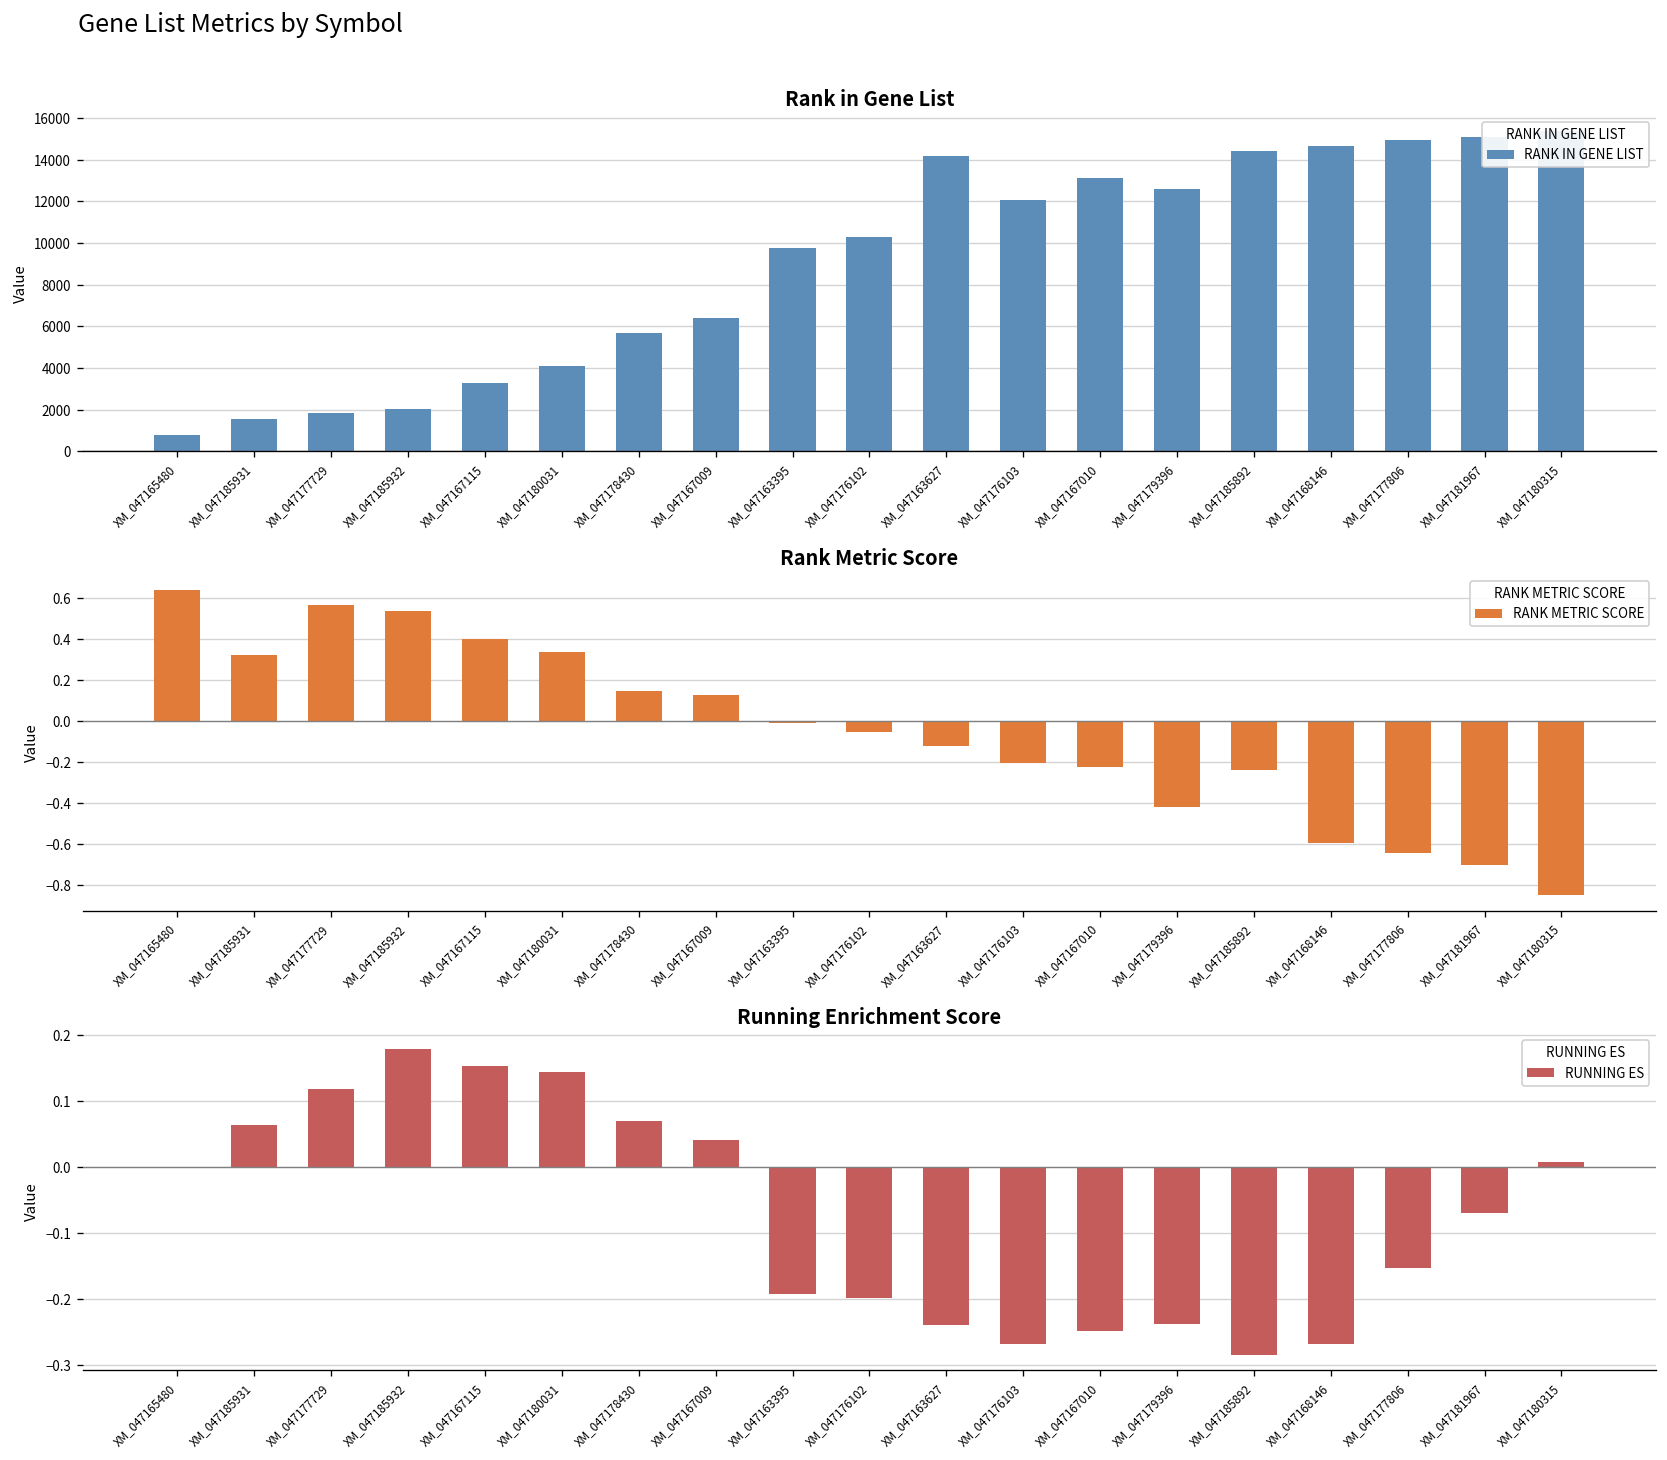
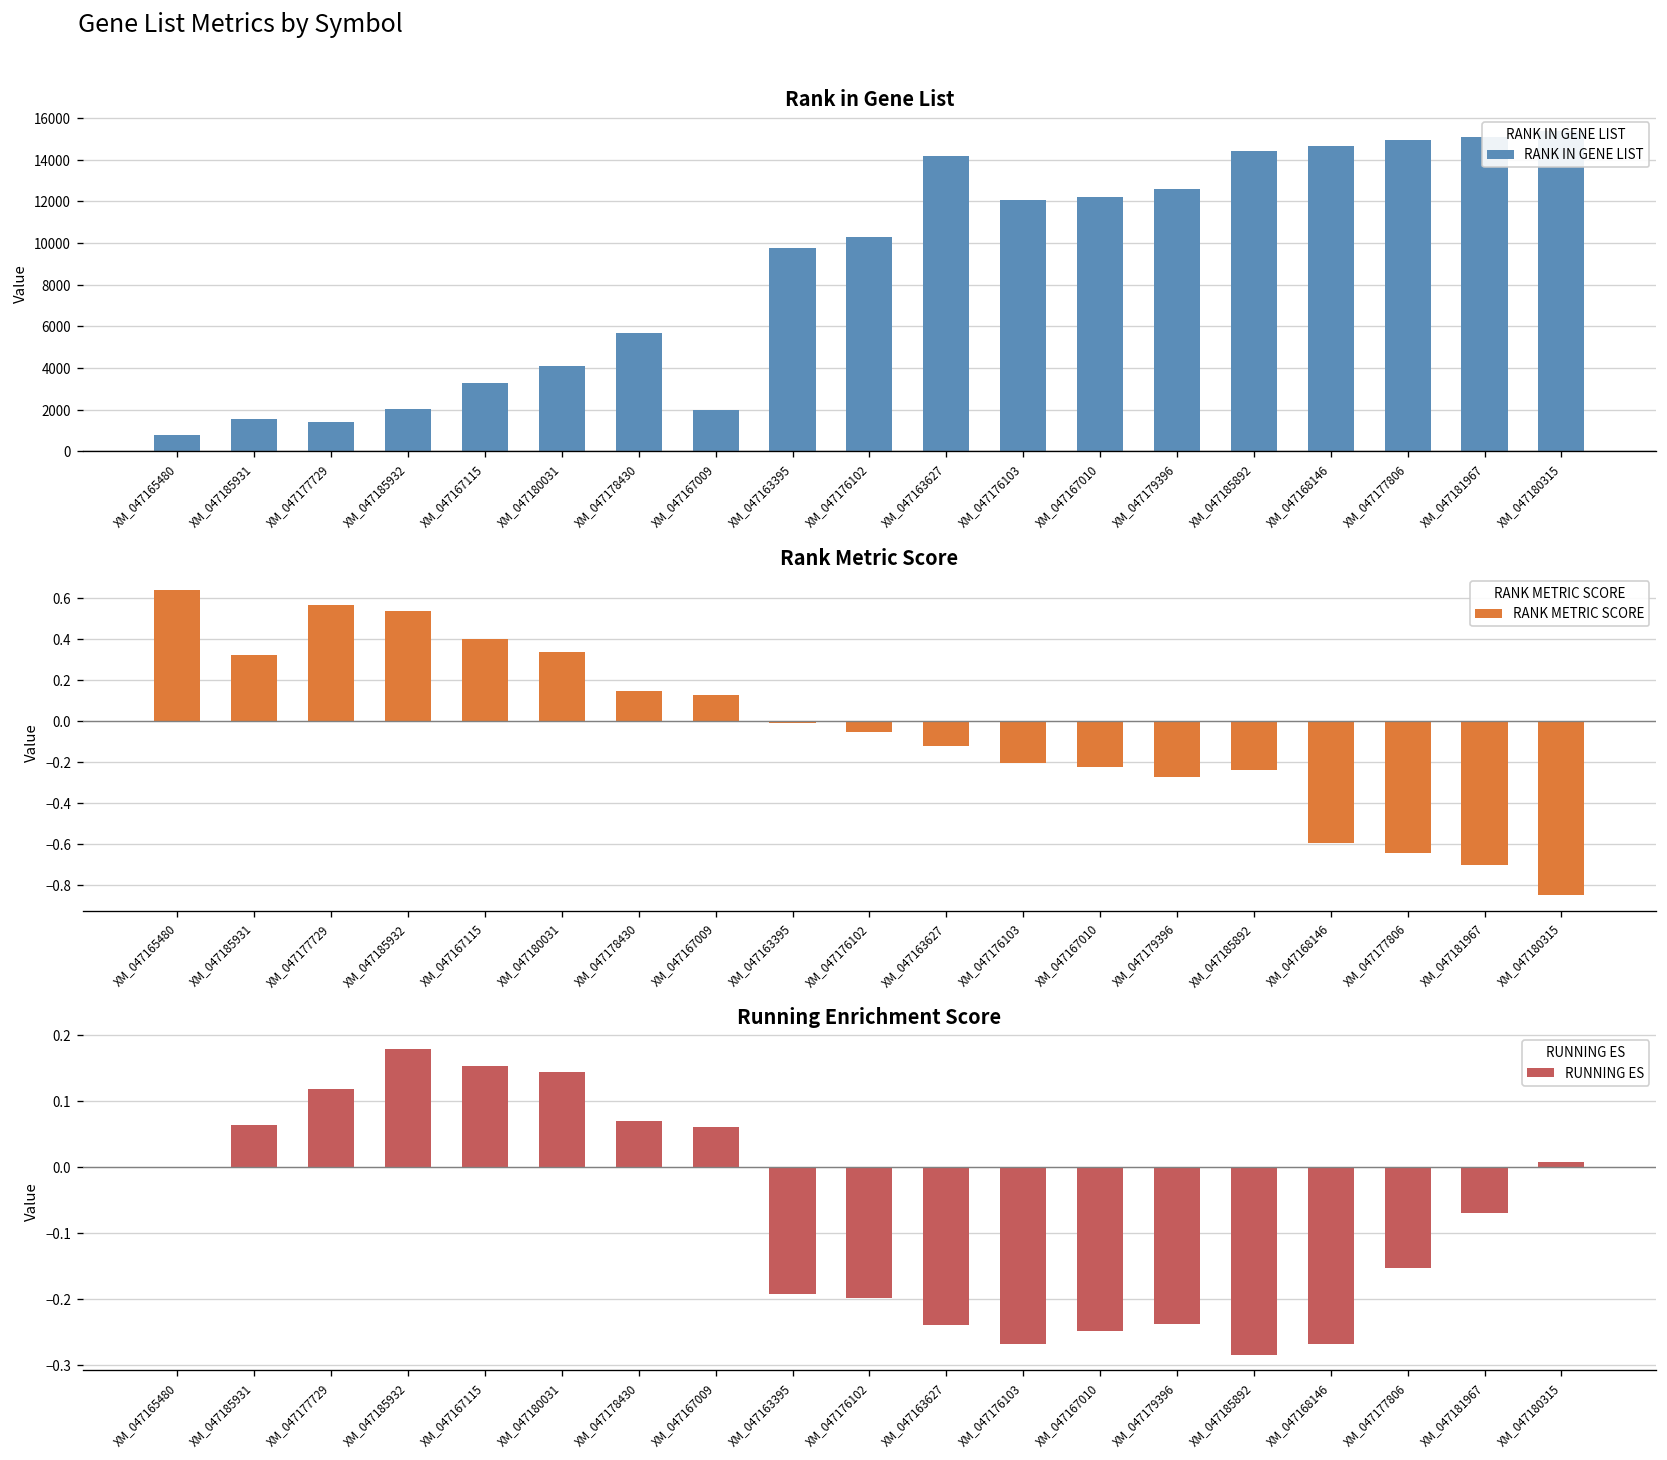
Rank in Gene List, XM_047177729: 1900 -> 1400
Rank in Gene List, XM_047167009: 6400 -> 2000
Rank in Gene List, XM_047167010: 13100 -> 12200
Rank Metric Score, XM_047179396: -0.42 -> -0.27
Running Enrichment Score, XM_047167009: 0.04 -> 0.06
